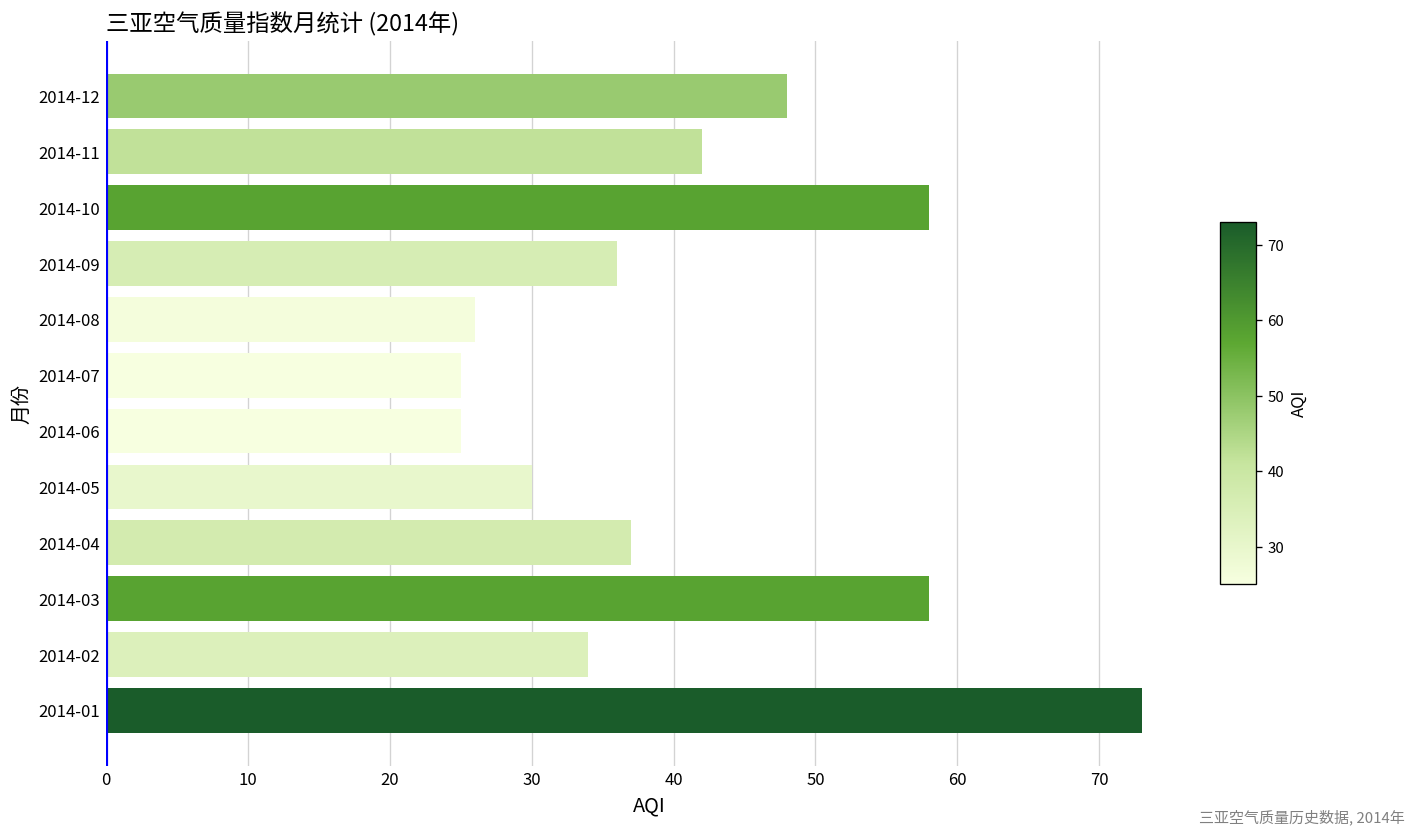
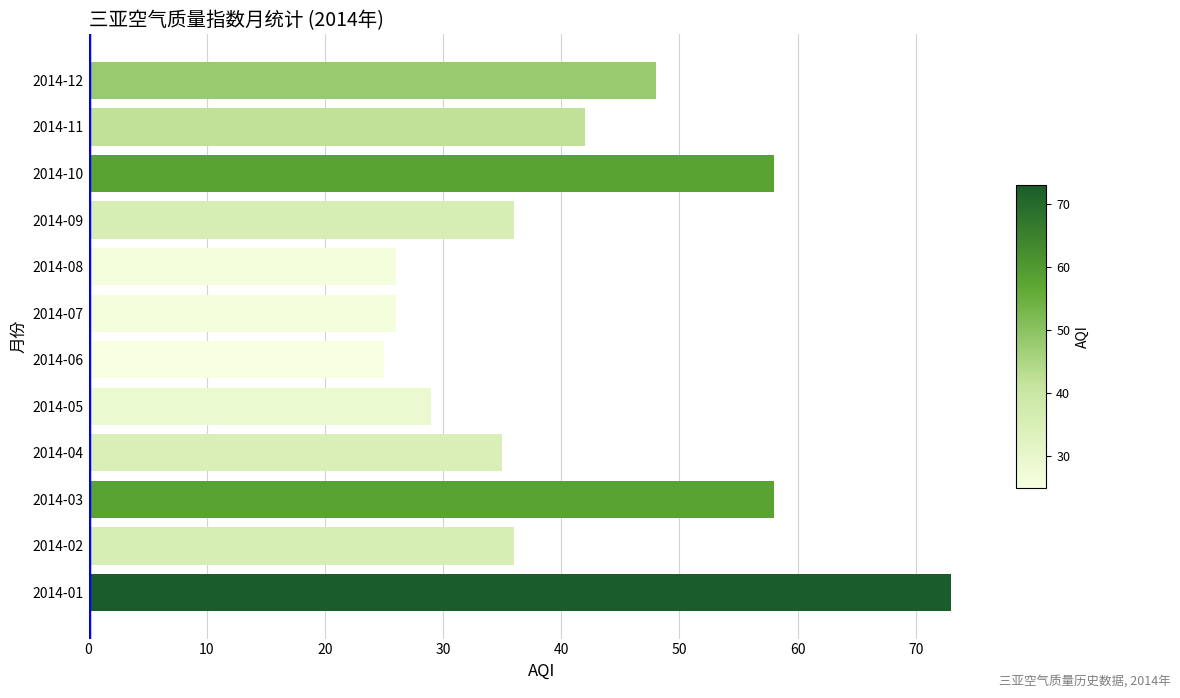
2014-07: 25 -> 26
2014-05: 30 -> 29
2014-04: 37 -> 35
2014-02: 34 -> 36
